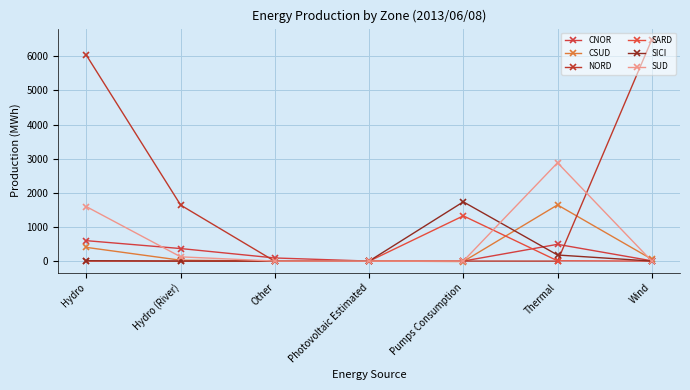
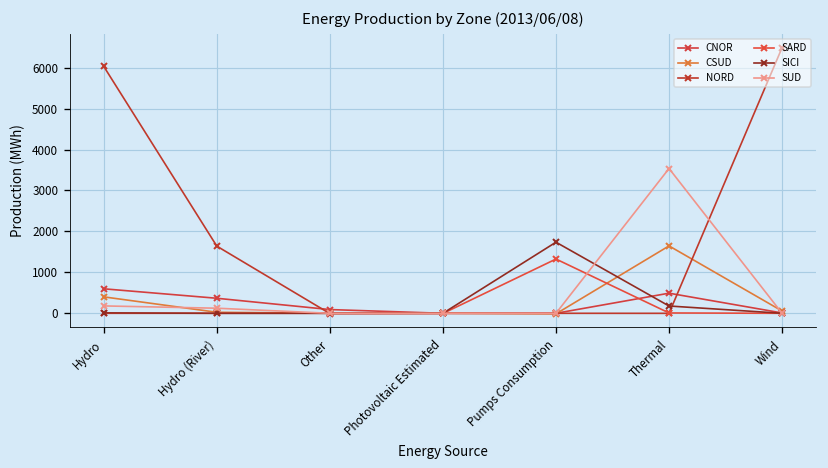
SUD, Hydro: 1600 -> 200
SUD, Thermal: 2900 -> 3500
